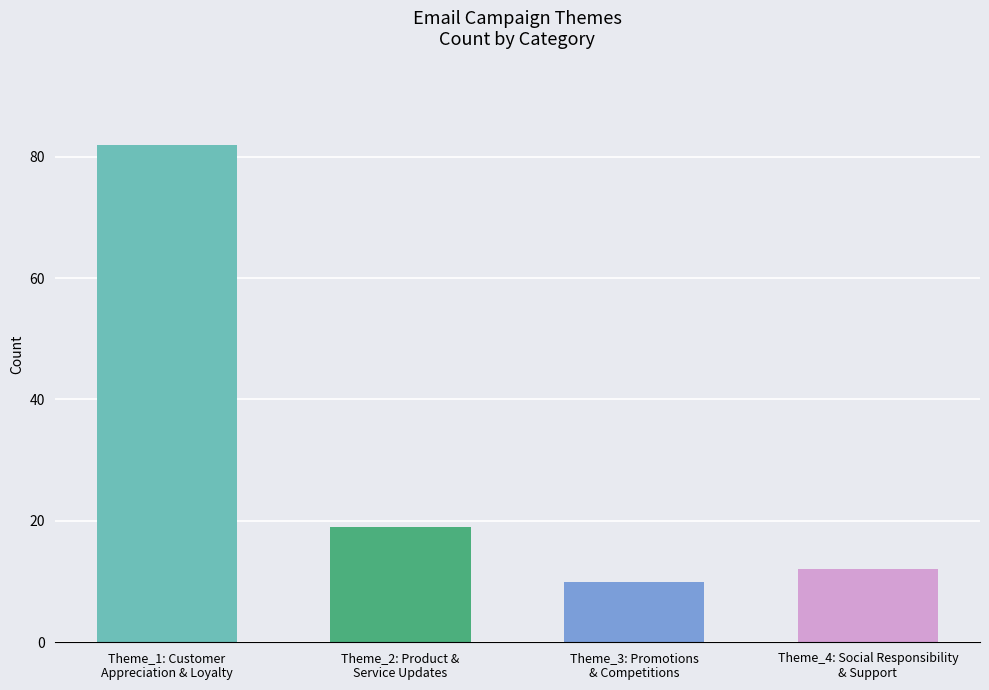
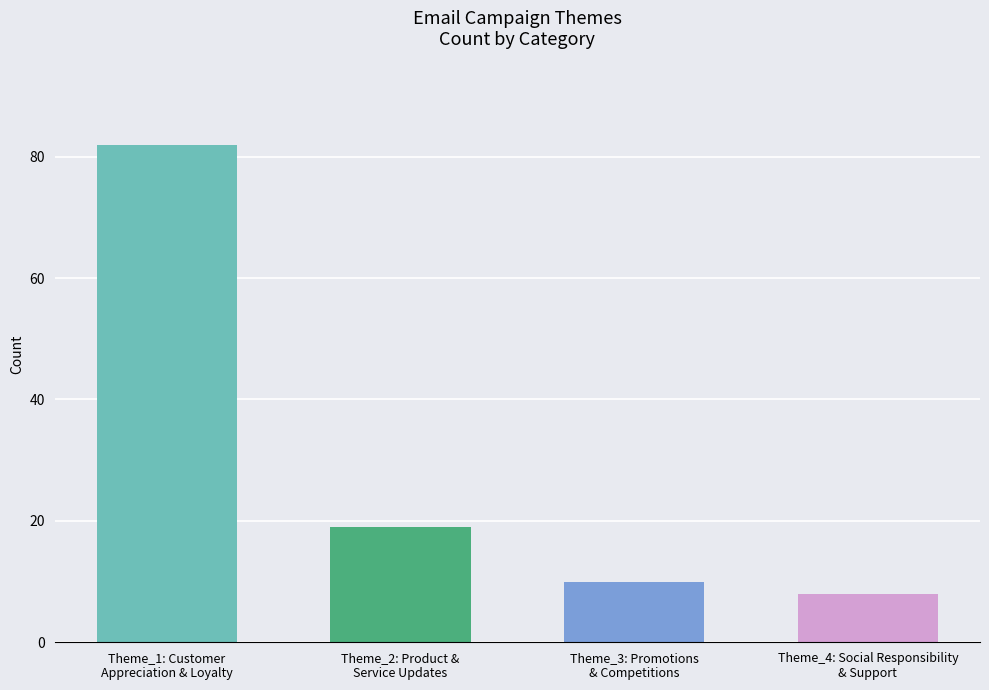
Theme_4: Social Responsibility & Support: 12 -> 8
